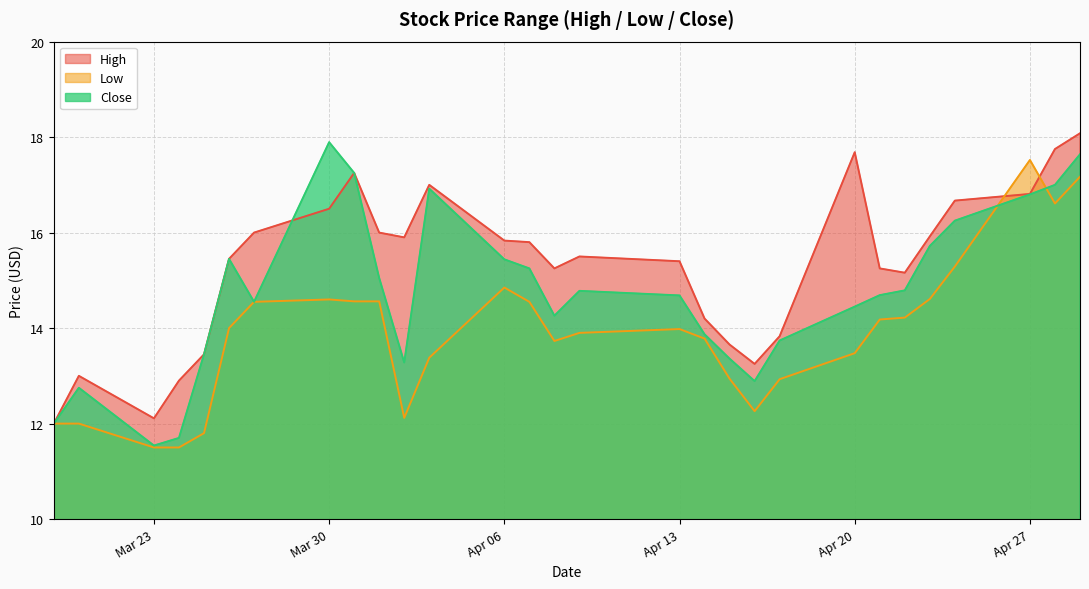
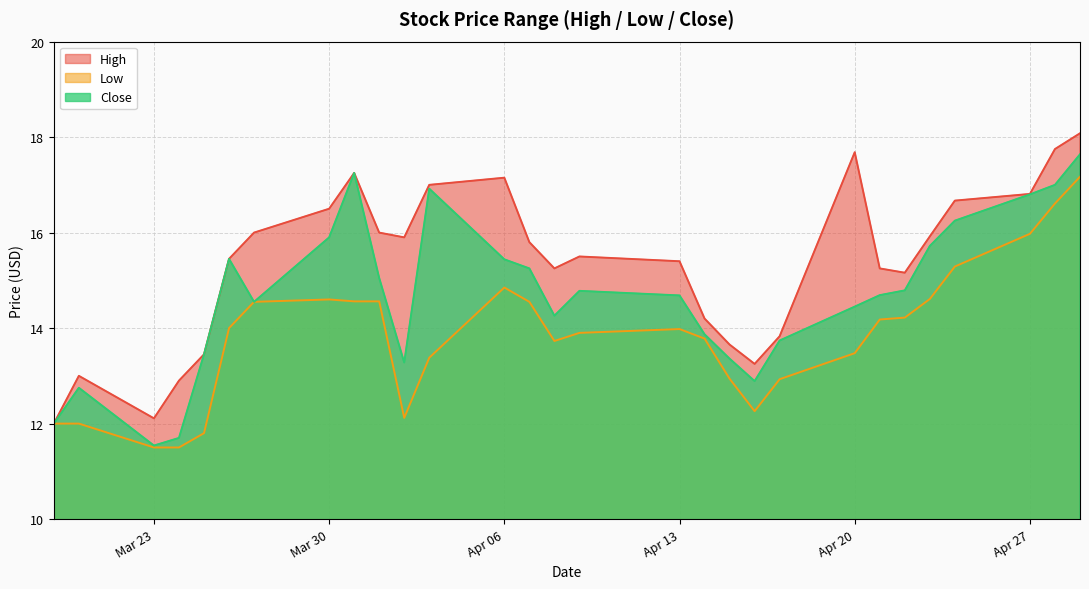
Close, Mar 30: 17.9 -> 15.9
High, Apr 06: 15.8 -> 17.1
Low, Apr 27: 17.5 -> 16.0
